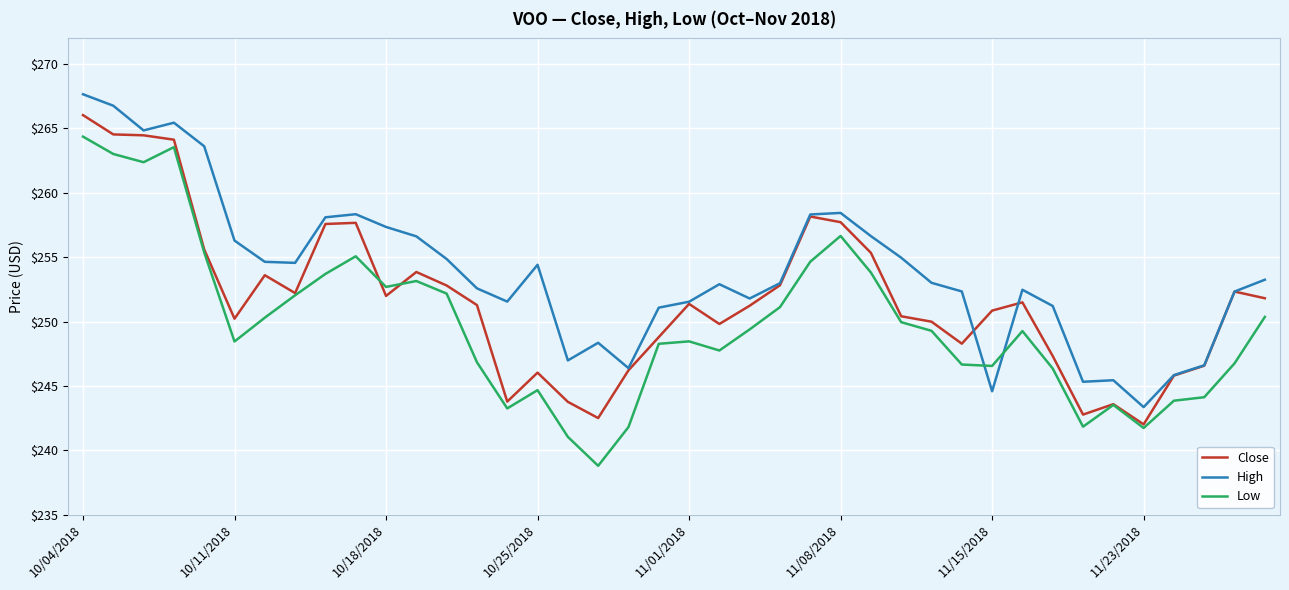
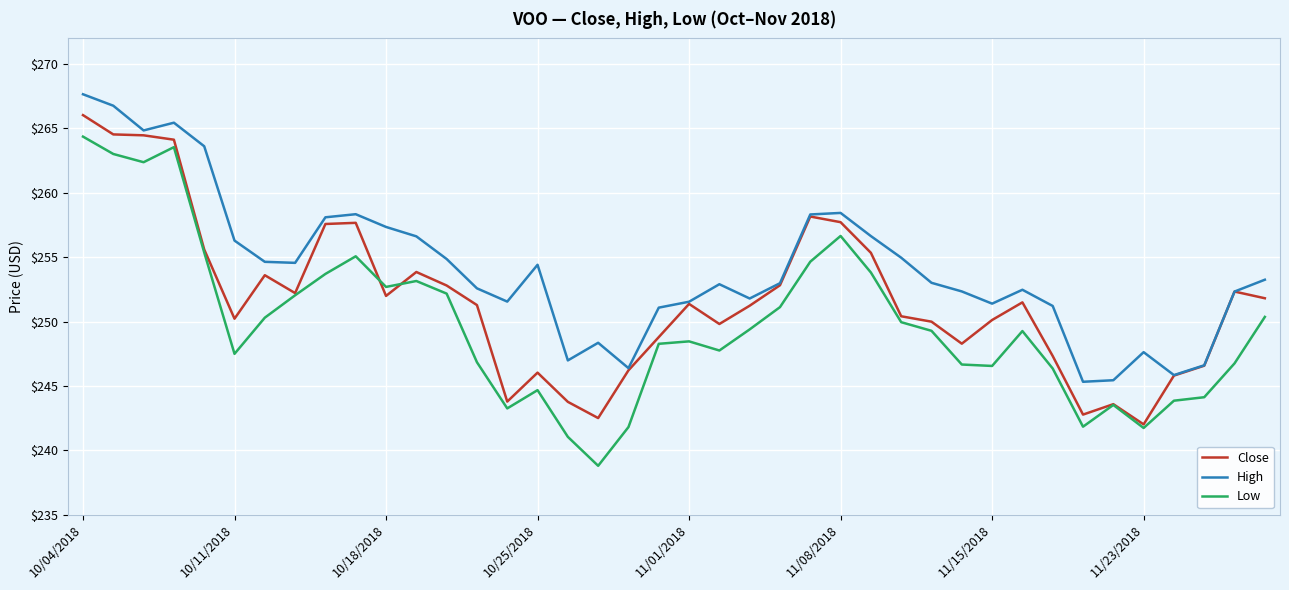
Low, 10/11/2018: $248.5 -> $247.5
Close, 11/15/2018: $250.9 -> $250.1
High, 11/15/2018: $244.6 -> $251.4
High, 11/23/2018: $243.4 -> $247.6
